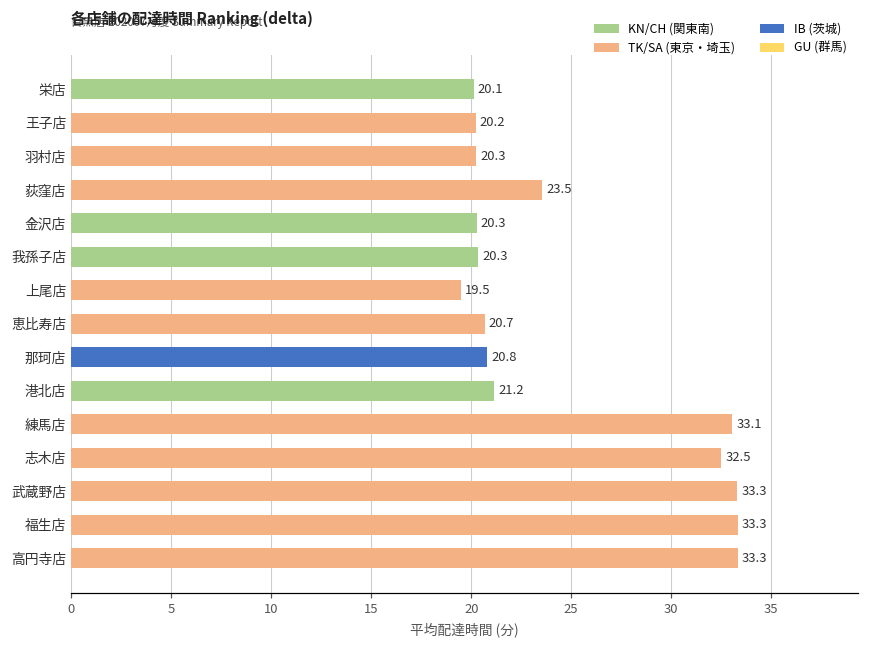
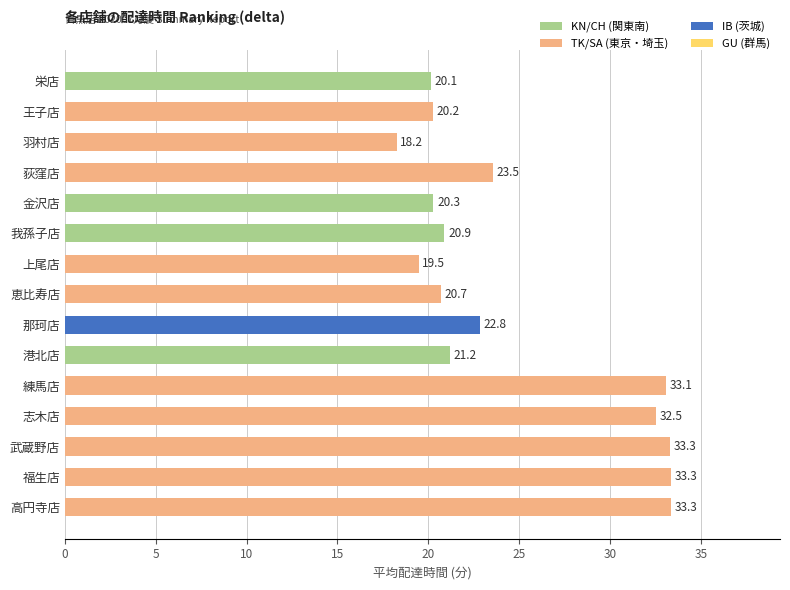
羽村店: 20.3 -> 18.2
我孫子店: 20.3 -> 20.9
那珂店: 20.8 -> 22.8
